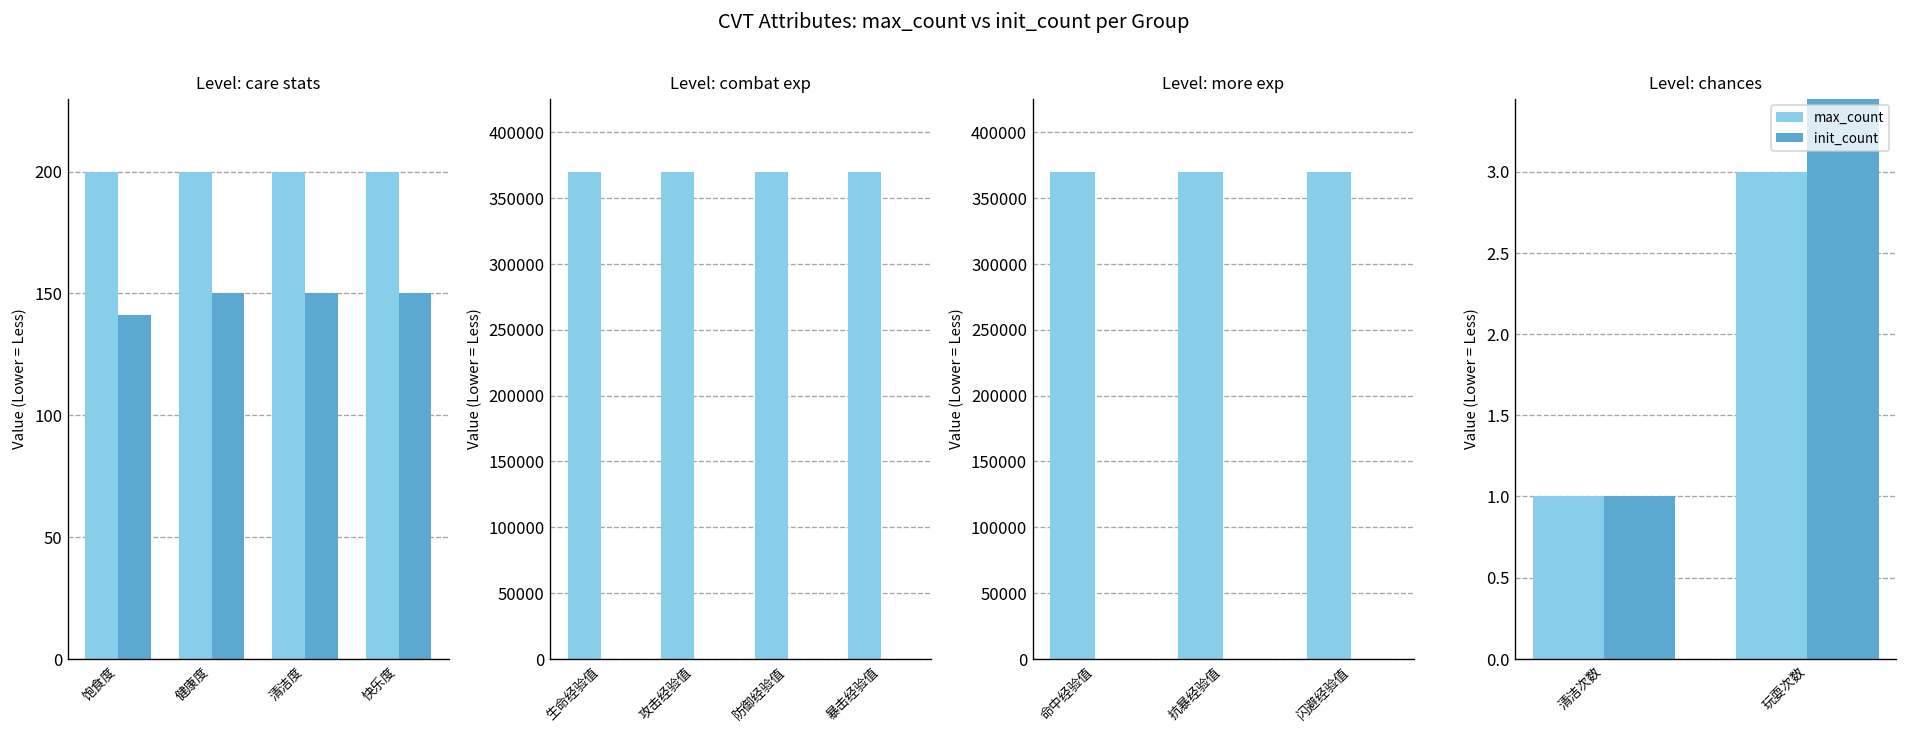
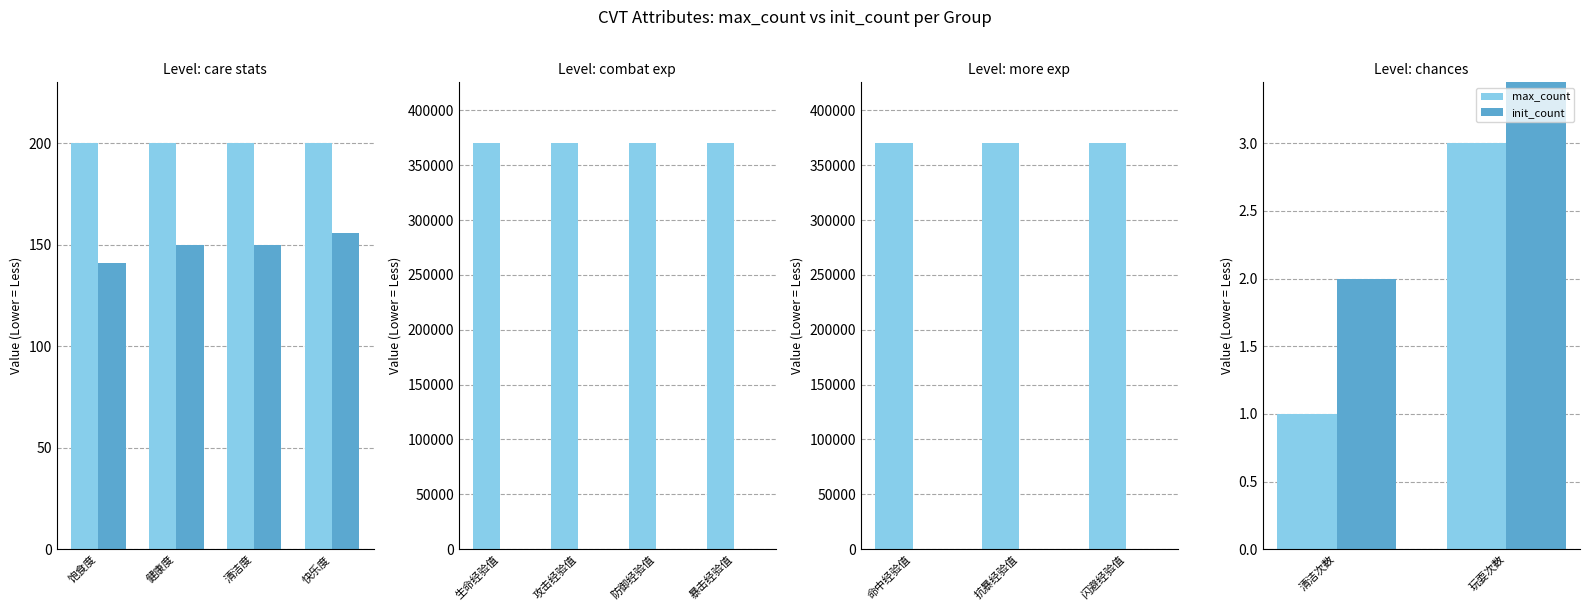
Level: care stats, init_count, 快乐度: 150 -> 156
Level: chances, init_count, 清洁次数: 1 -> 2
